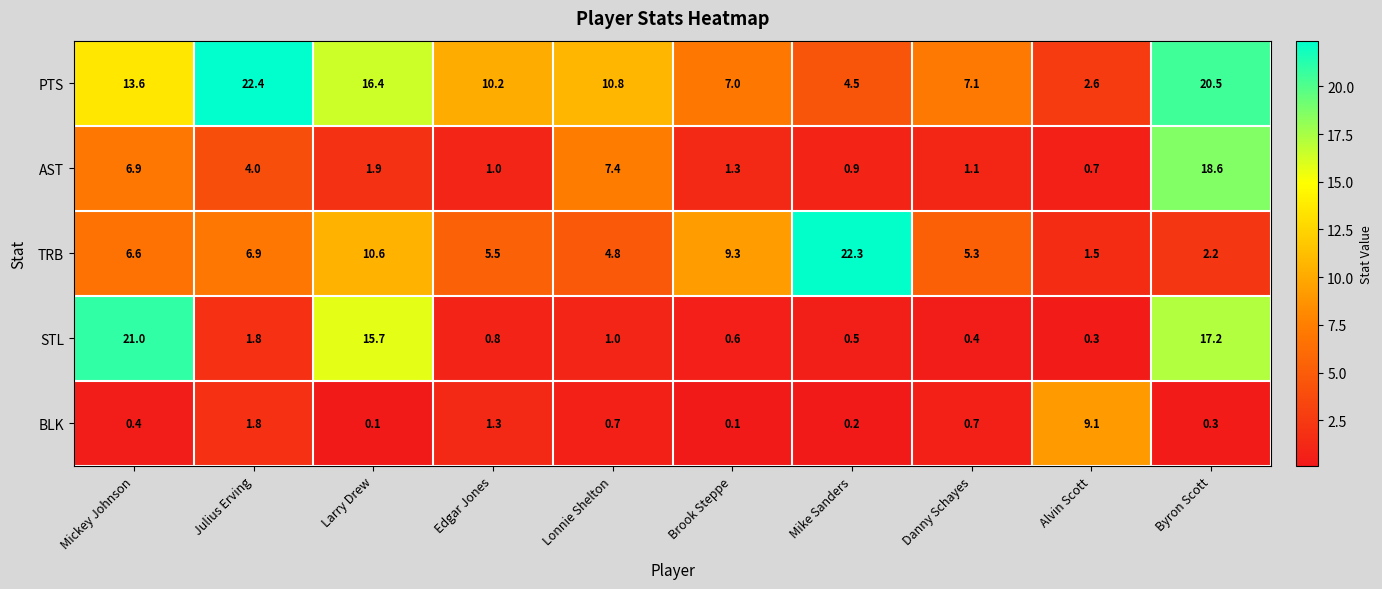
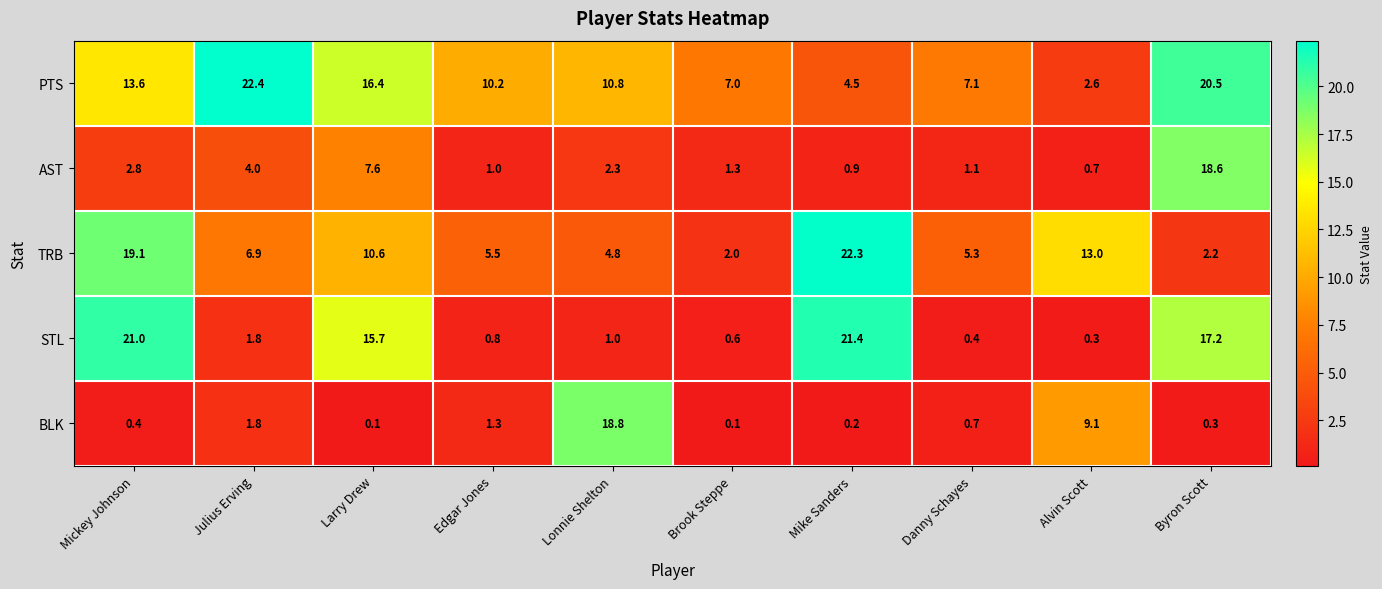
AST, Mickey Johnson: 6.9 -> 2.8
AST, Larry Drew: 1.9 -> 7.6
AST, Lonnie Shelton: 7.4 -> 2.3
TRB, Mickey Johnson: 6.6 -> 19.1
TRB, Brook Steppe: 9.3 -> 2.0
TRB, Alvin Scott: 1.5 -> 13.0
STL, Mike Sanders: 0.5 -> 21.4
BLK, Lonnie Shelton: 0.7 -> 18.8
